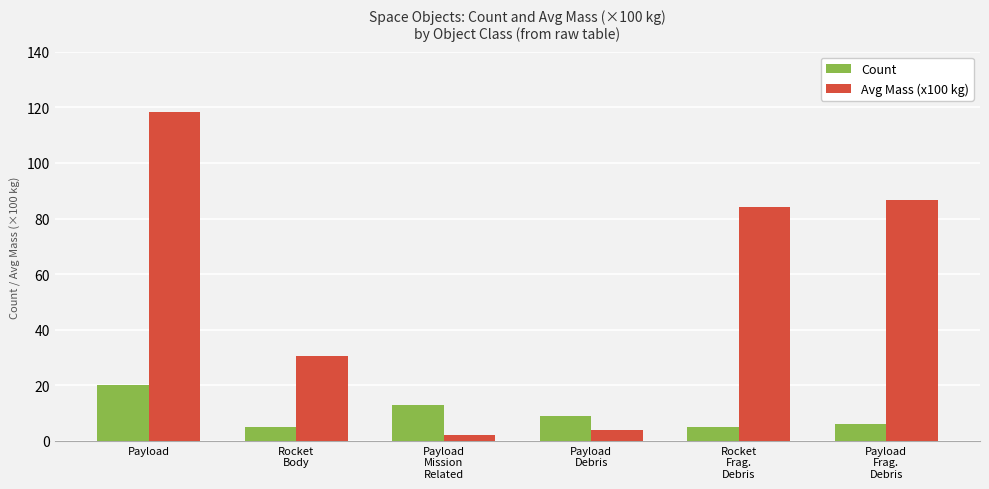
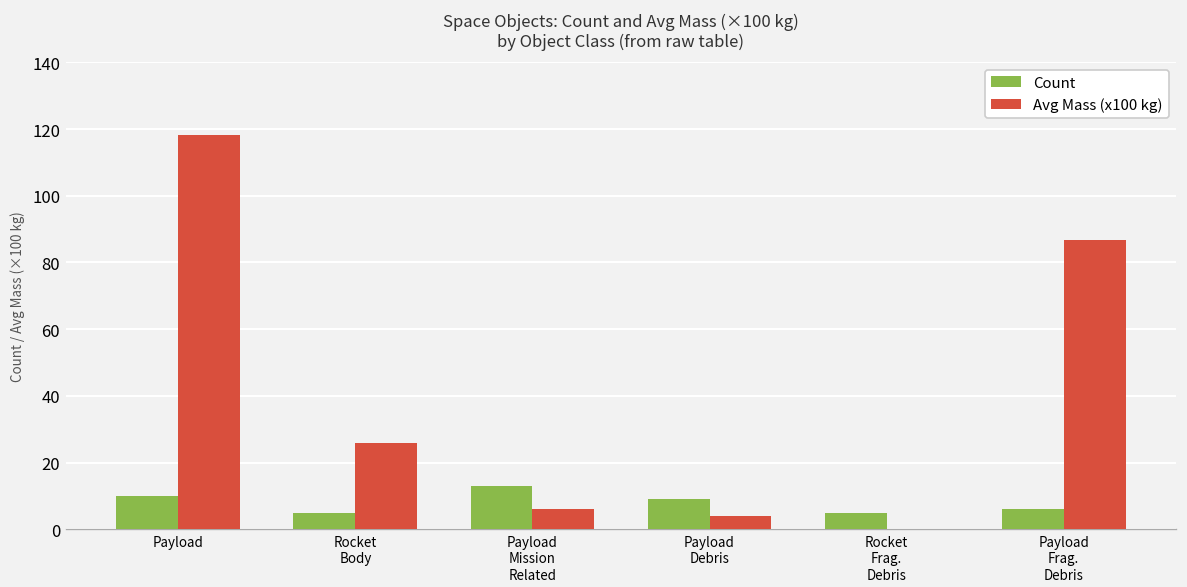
Count, Payload: 20 -> 10
Avg Mass (x100 kg), Rocket Body: 30 -> 26
Avg Mass (x100 kg), Payload Mission Related: 2 -> 6
Avg Mass (x100 kg), Rocket Frag. Debris: 84 -> 0
